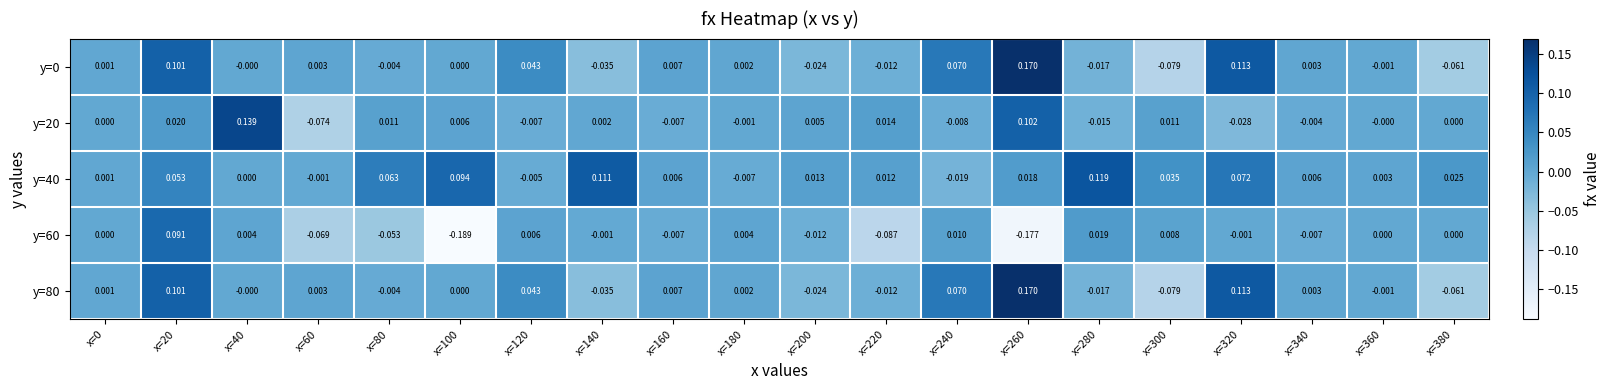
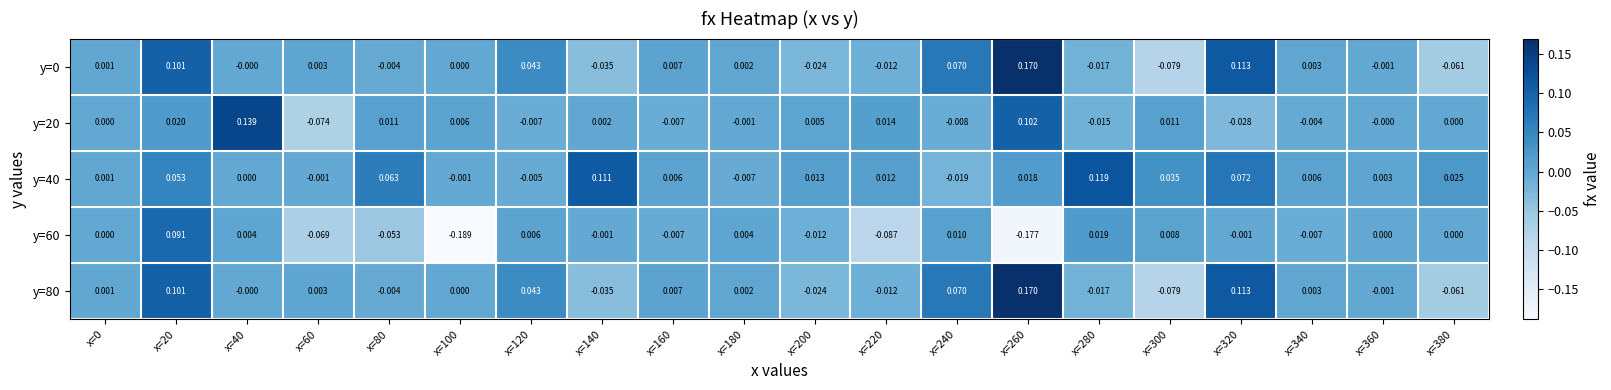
y=40, x=100: 0.094 -> -0.001
